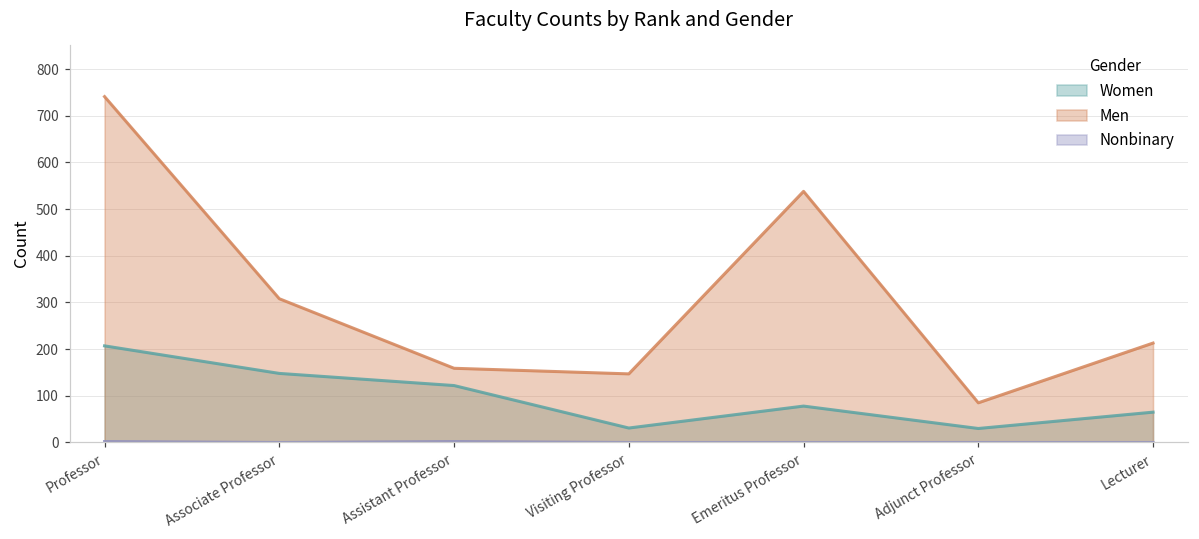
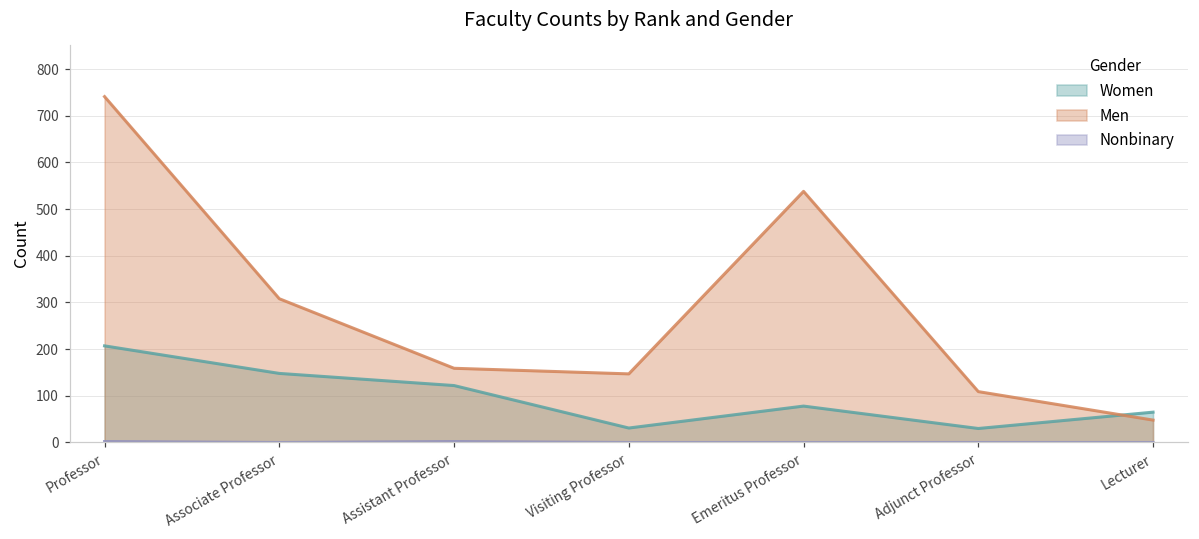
Men, Adjunct Professor: 90 -> 110
Men, Lecturer: 210 -> 50
